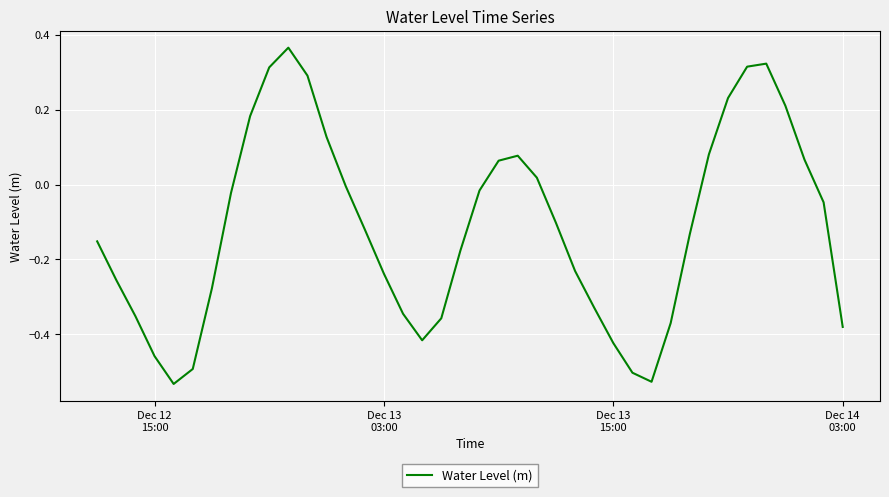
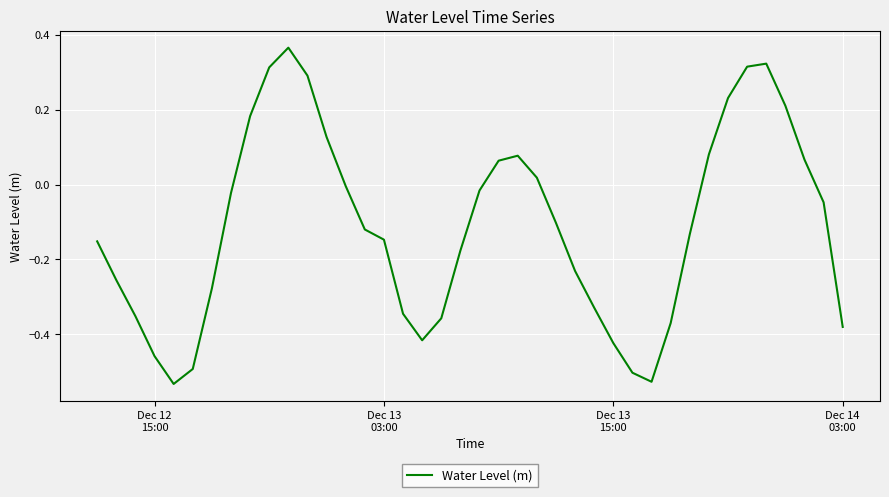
Dec 13 03:00: -0.24 -> -0.15
